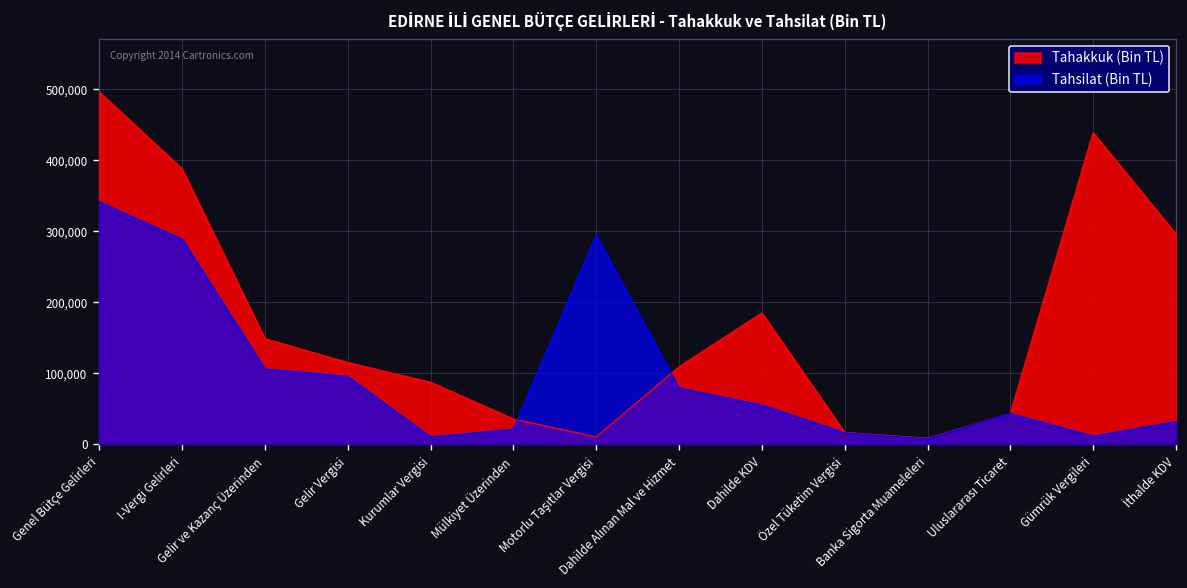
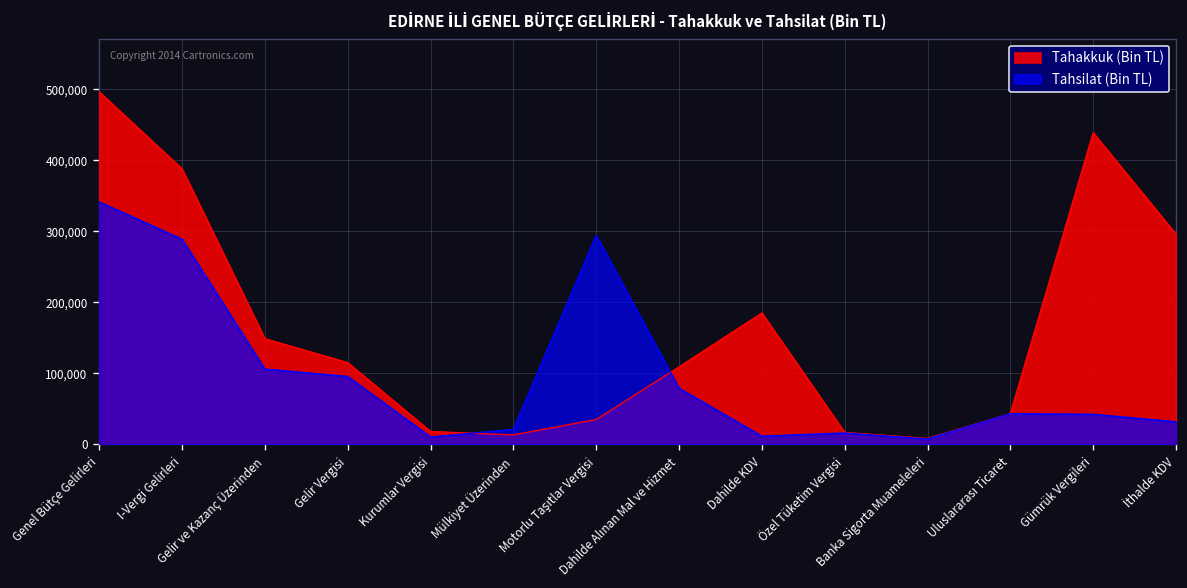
Tahakkuk (Bin TL), Kurumlar Vergisi: 90,000 -> 20,000
Tahakkuk (Bin TL), Mülkiyet Üzerinden: 40,000 -> 10,000
Tahakkuk (Bin TL), Motorlu Taşıtlar Vergisi: 10,000 -> 40,000
Tahsilat (Bin TL), Dahilde KDV: 60,000 -> 10,000
Tahsilat (Bin TL), Gümrük Vergileri: 10,000 -> 40,000
